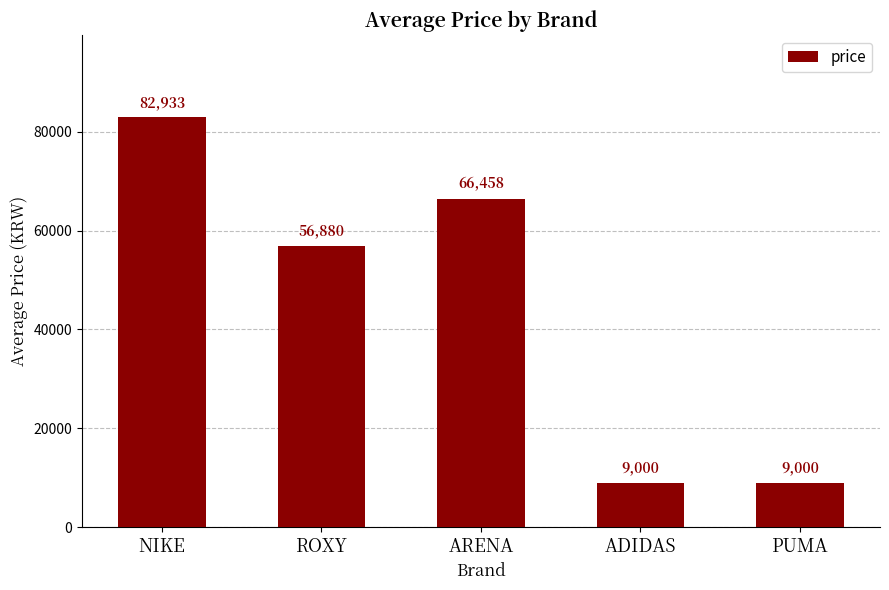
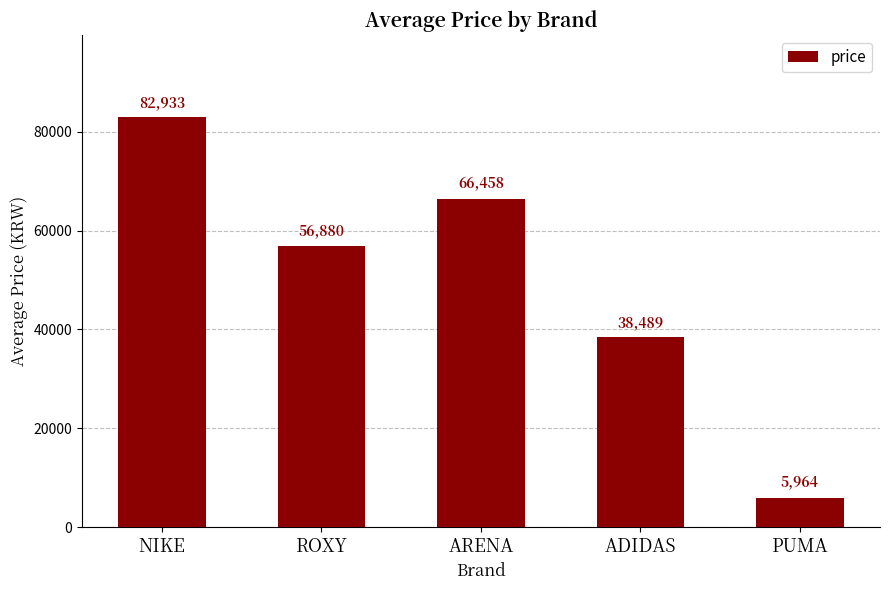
ADIDAS: 9,000 -> 38,489
PUMA: 9,000 -> 5,964
